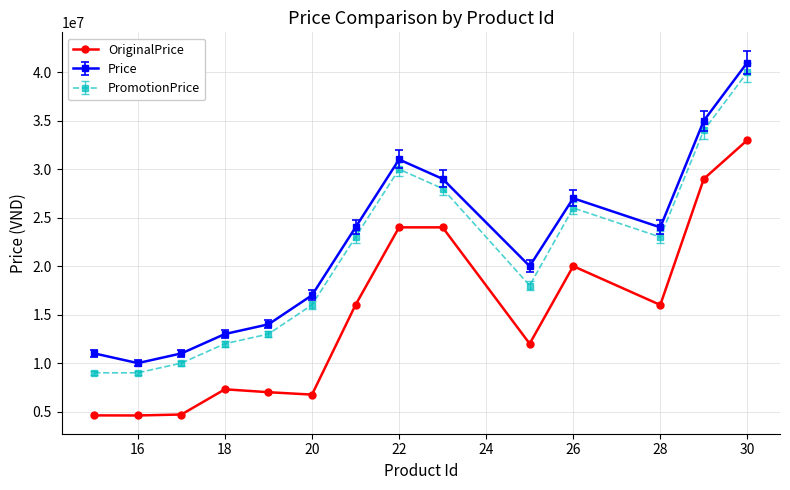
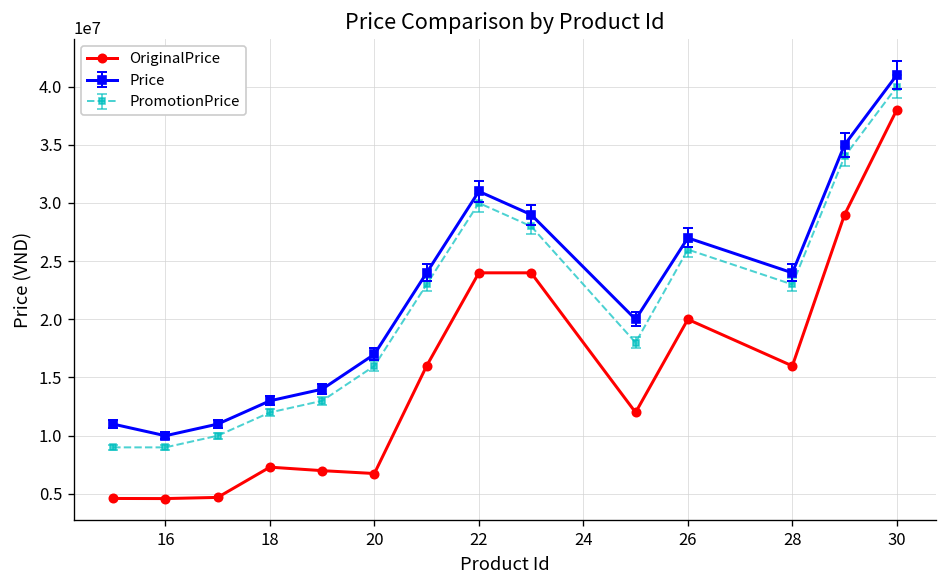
OriginalPrice, 30: 33000000 -> 38000000
